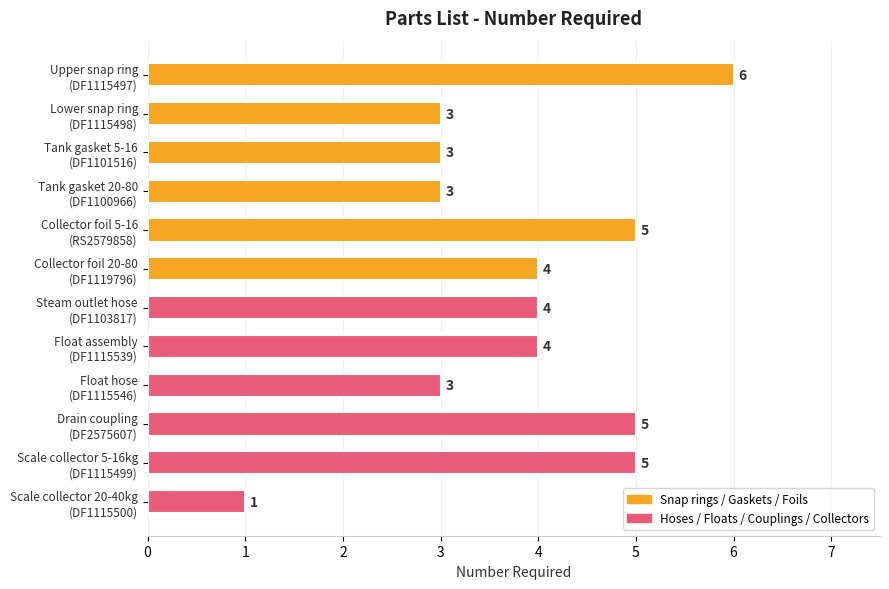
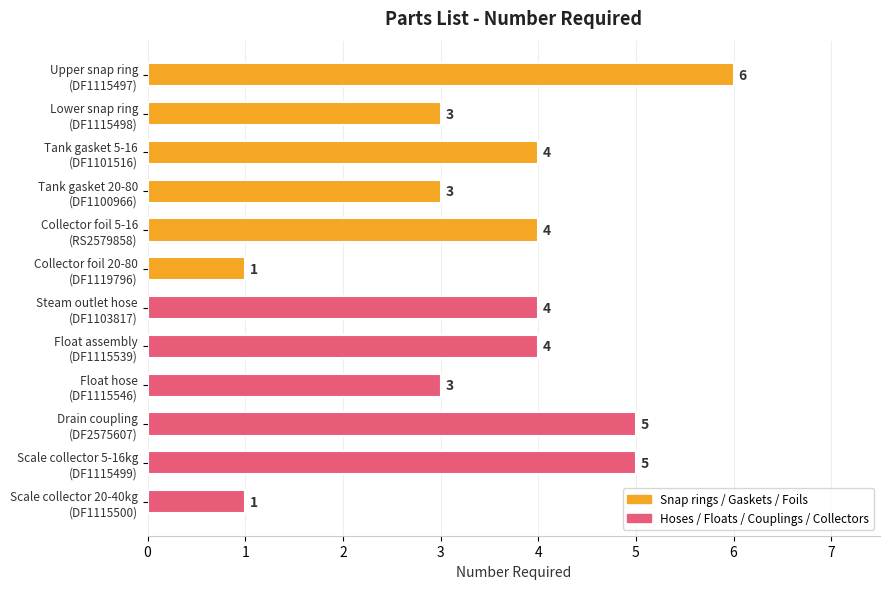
Tank gasket 5-16 (DF1101516): 3 -> 4
Collector foil 5-16 (RS2579858): 5 -> 4
Collector foil 20-80 (DF1119796): 4 -> 1
